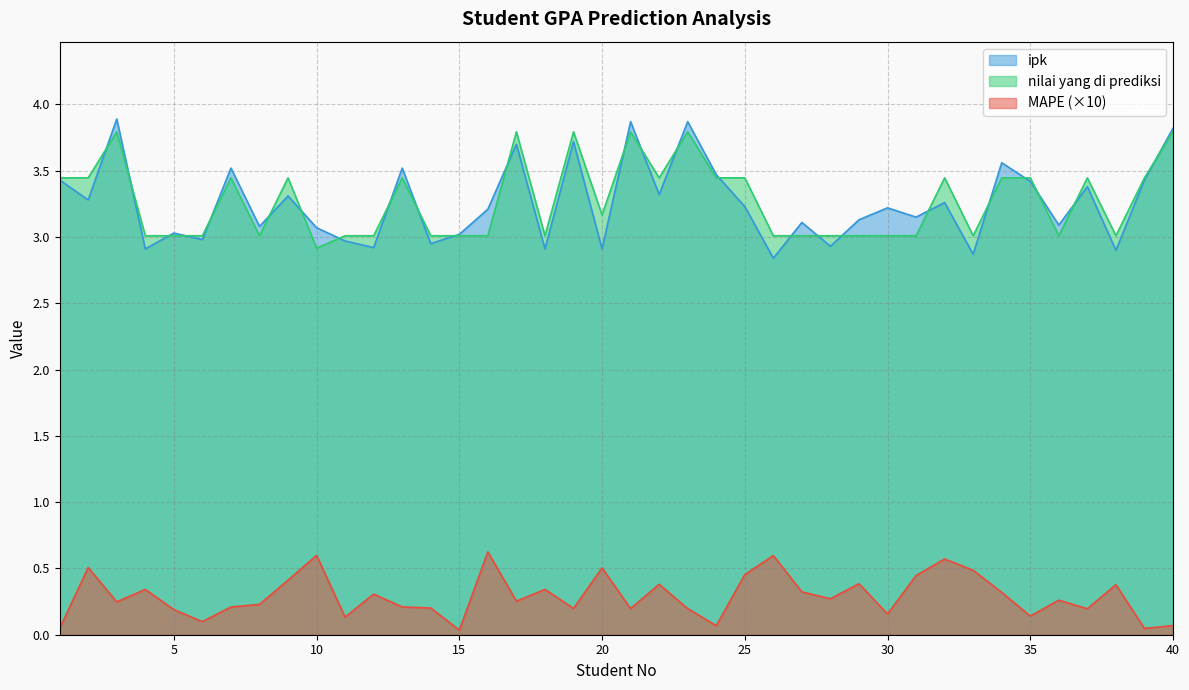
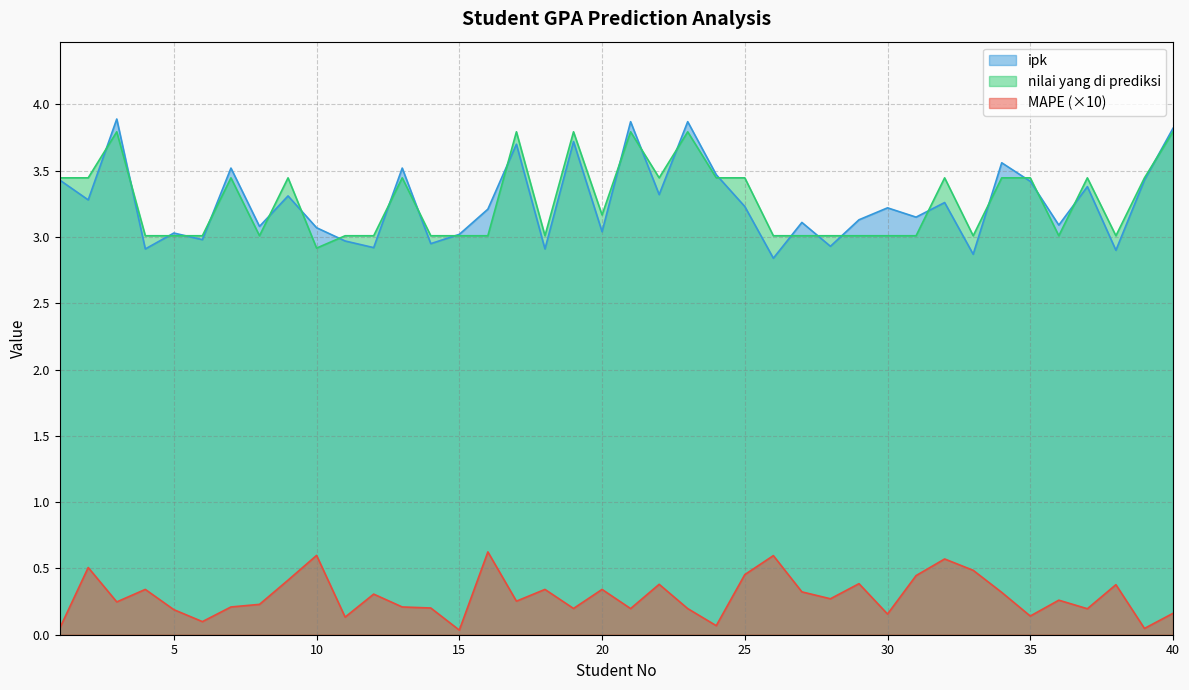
ipk, 20: 2.91 -> 3.04
MAPE (×10), 20: 0.50 -> 0.34
MAPE (×10), 40: 0.07 -> 0.16
